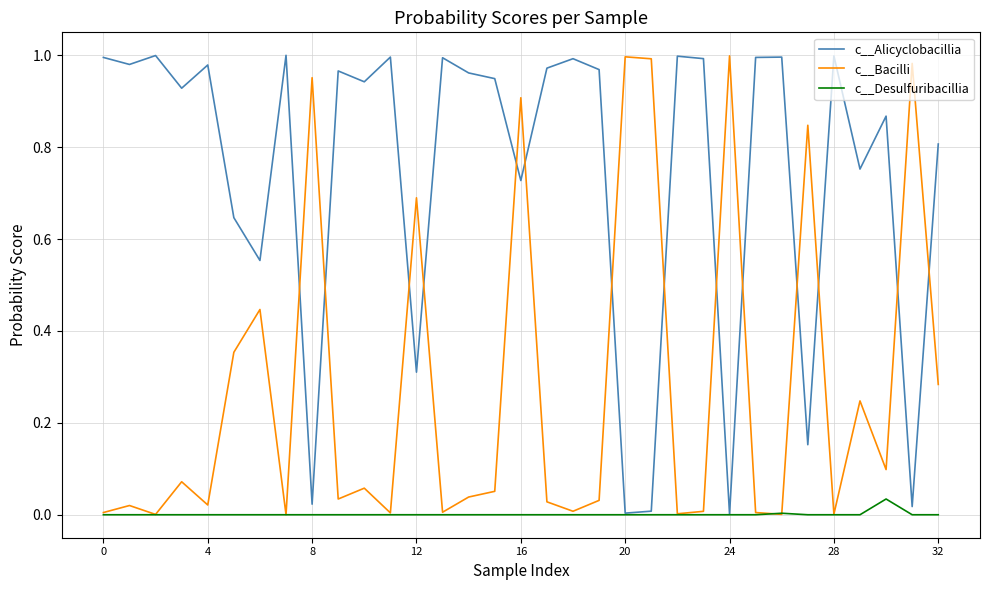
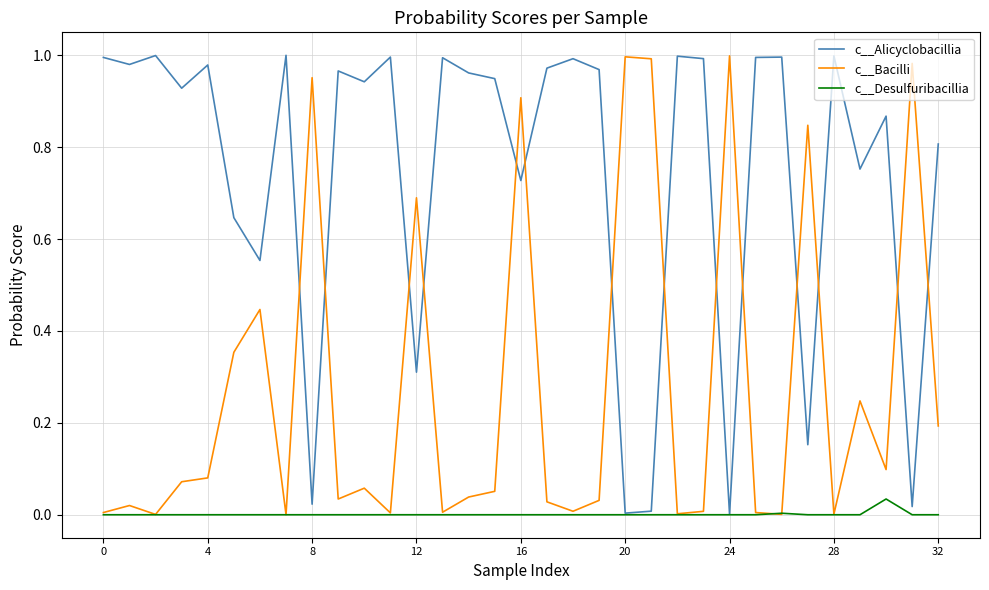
c__Bacilli, 4: 0.02 -> 0.08
c__Bacilli, 32: 0.28 -> 0.19
